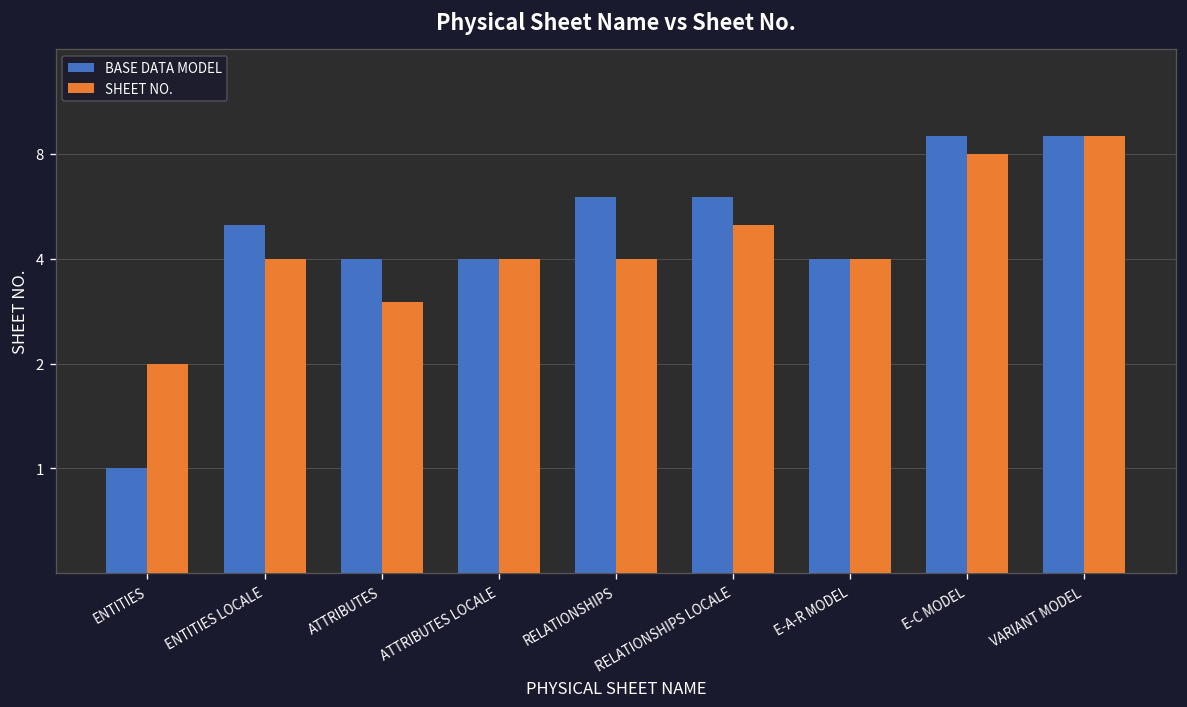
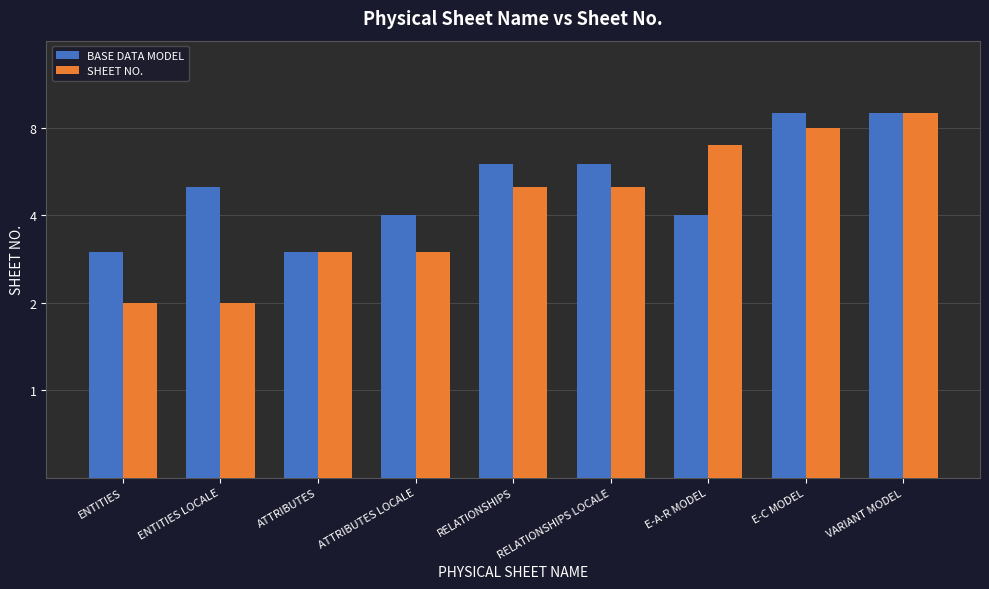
BASE DATA MODEL, ENTITIES: 1 -> 3
SHEET NO., ENTITIES LOCALE: 4 -> 2
BASE DATA MODEL, ATTRIBUTES: 4 -> 3
SHEET NO., ATTRIBUTES LOCALE: 4 -> 3
SHEET NO., RELATIONSHIPS: 4 -> 5
SHEET NO., E-A-R MODEL: 4 -> 7
